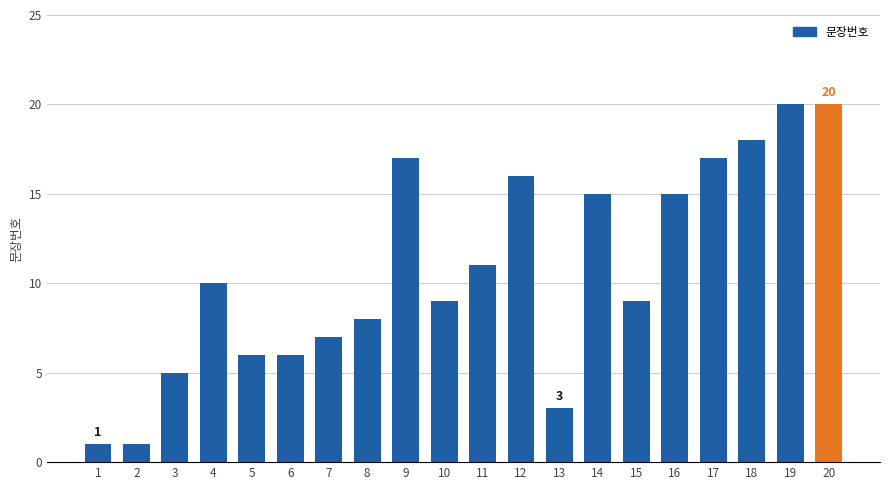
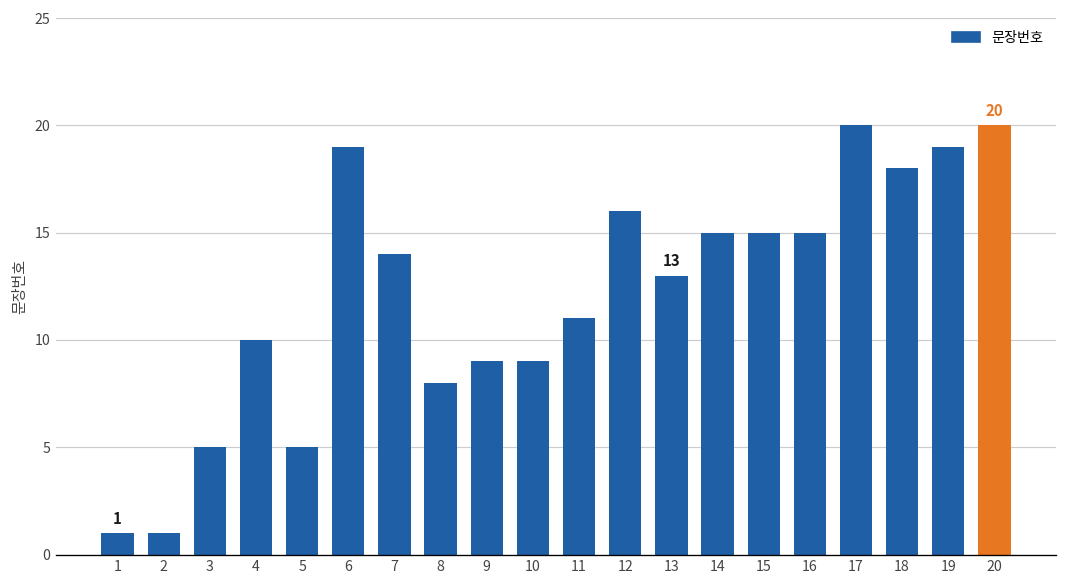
5: 6 -> 5
6: 6 -> 19
7: 7 -> 14
9: 17 -> 9
13: 3 -> 13
15: 9 -> 15
17: 17 -> 20
19: 20 -> 19
